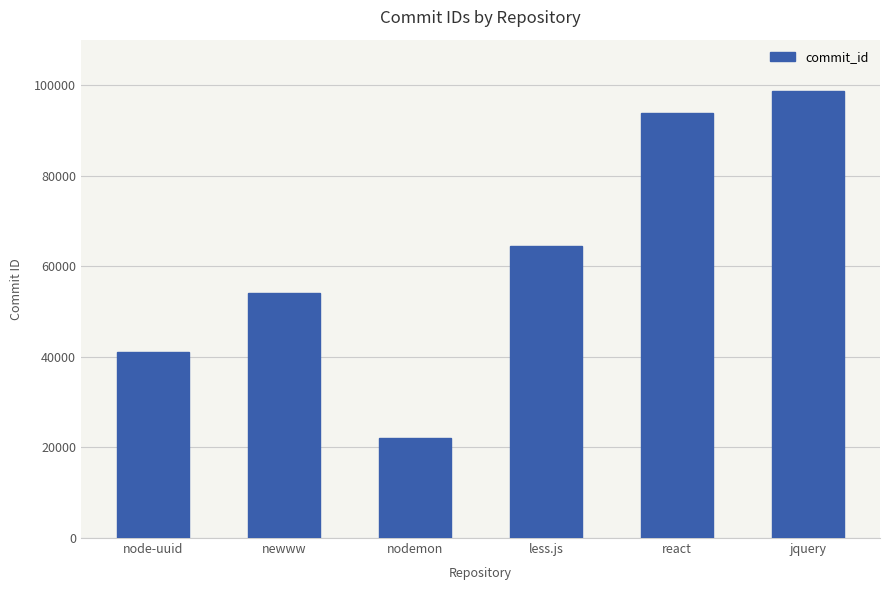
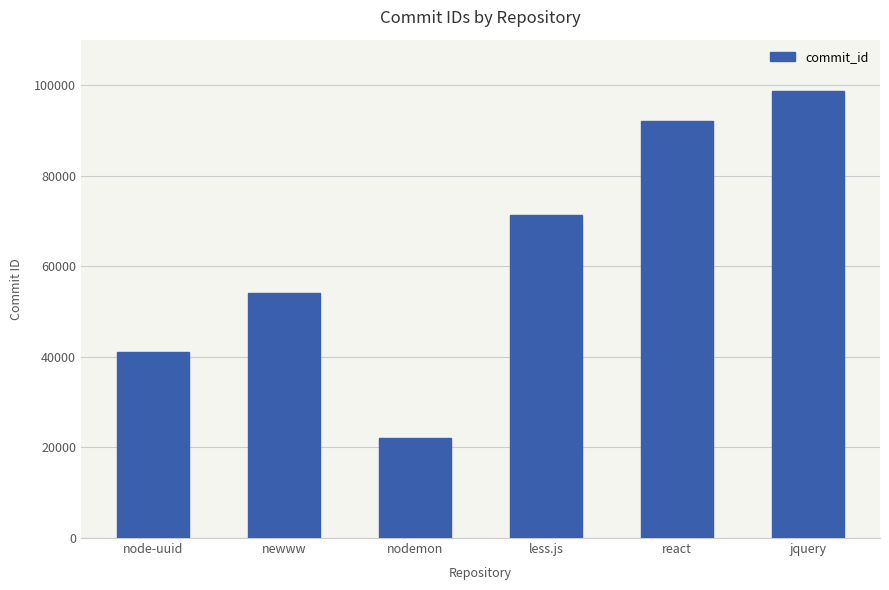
less.js: 64000 -> 71000
react: 94000 -> 92000
